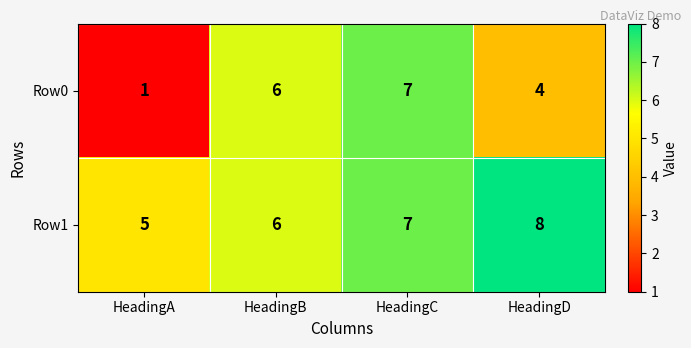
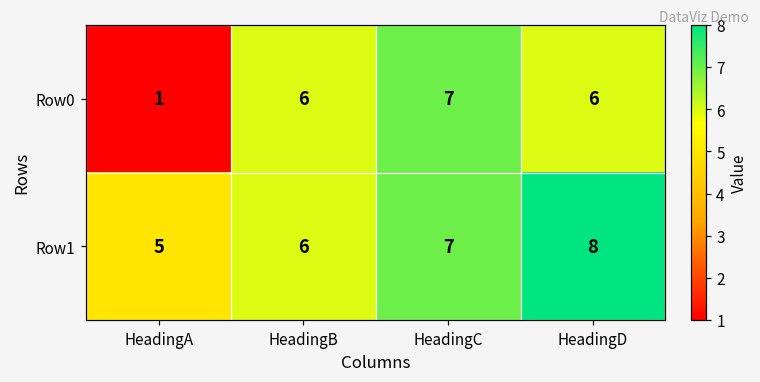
Row0, HeadingD: 4 -> 6
